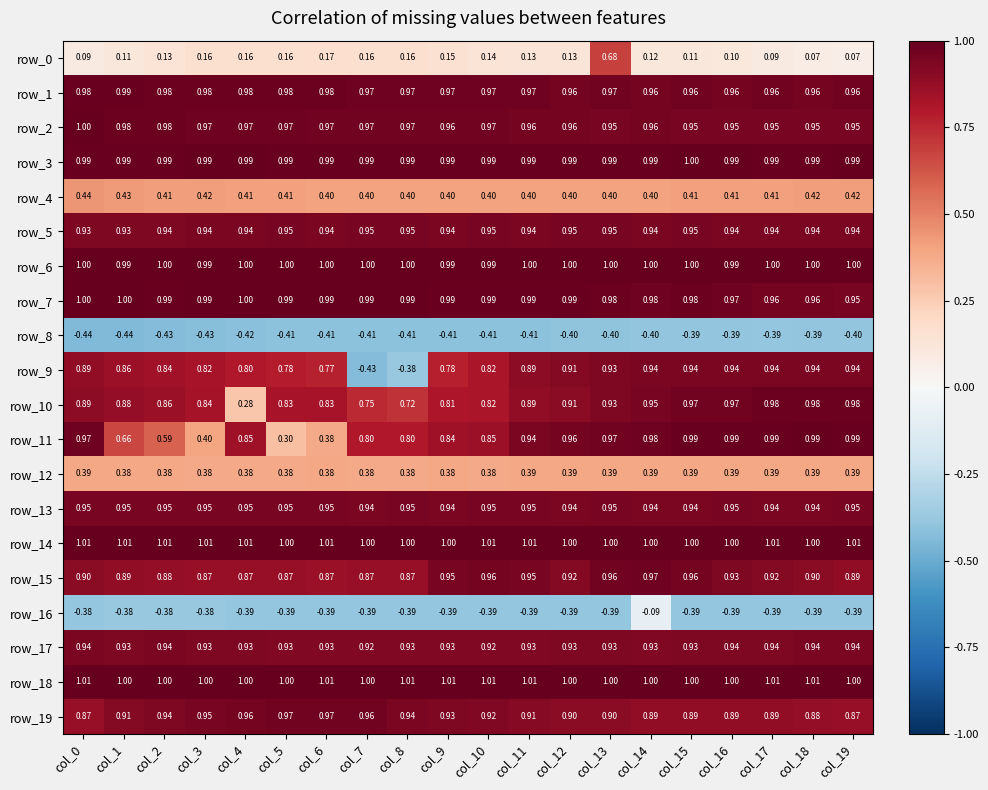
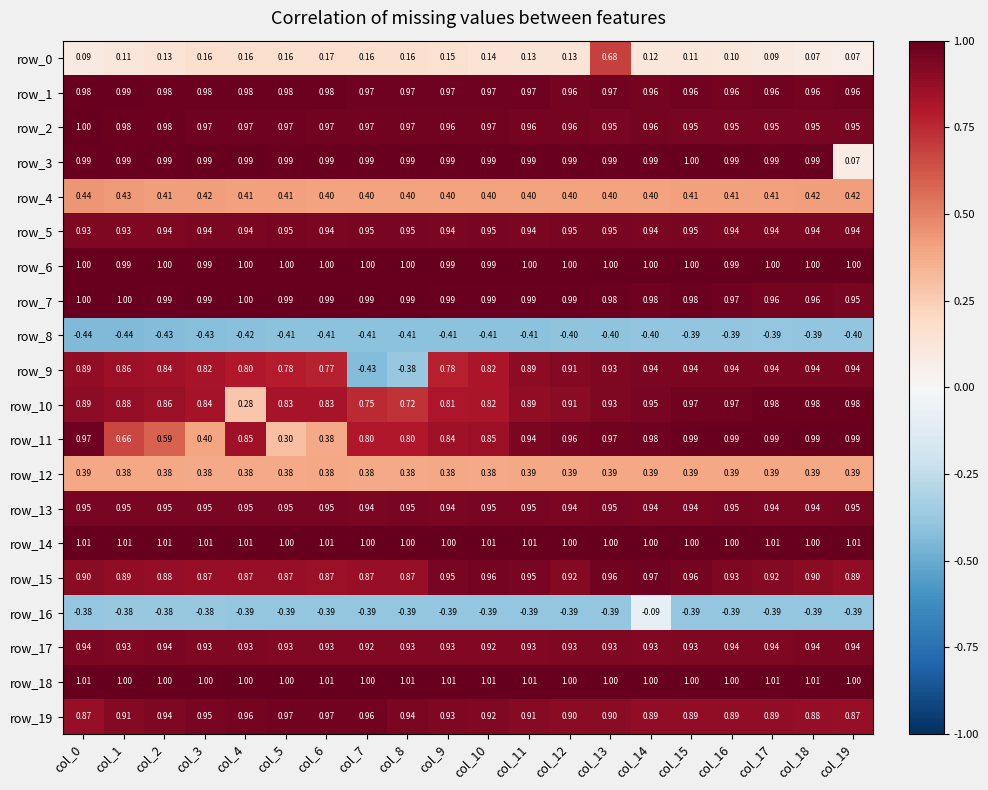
row_3, col_19: 0.99 -> 0.07
